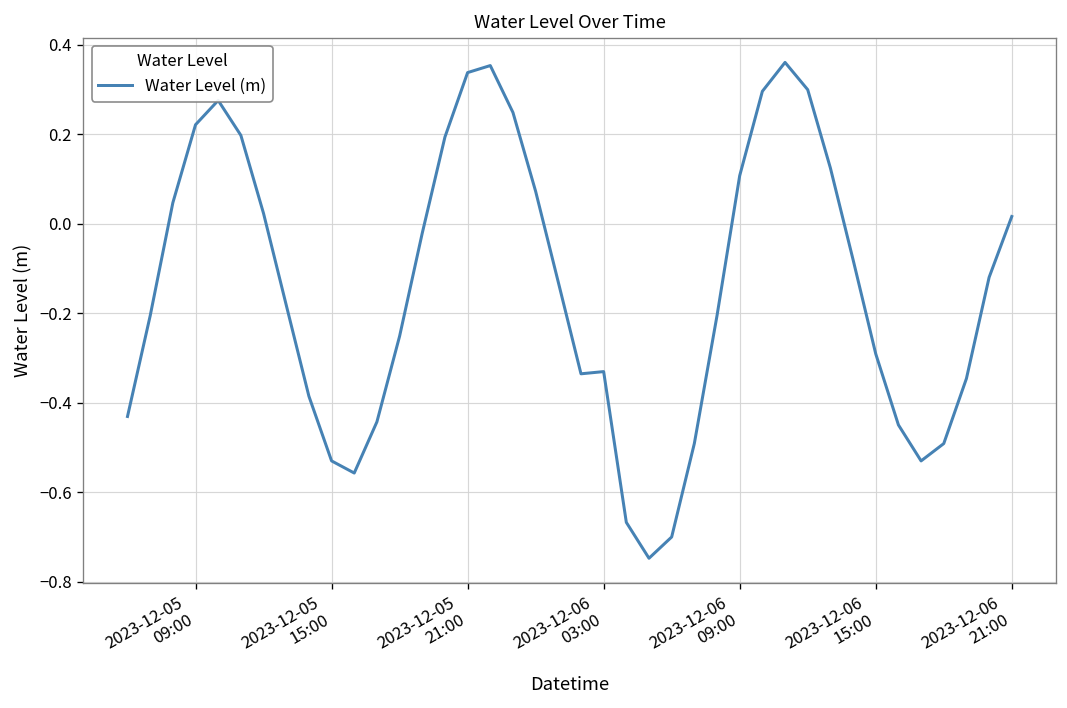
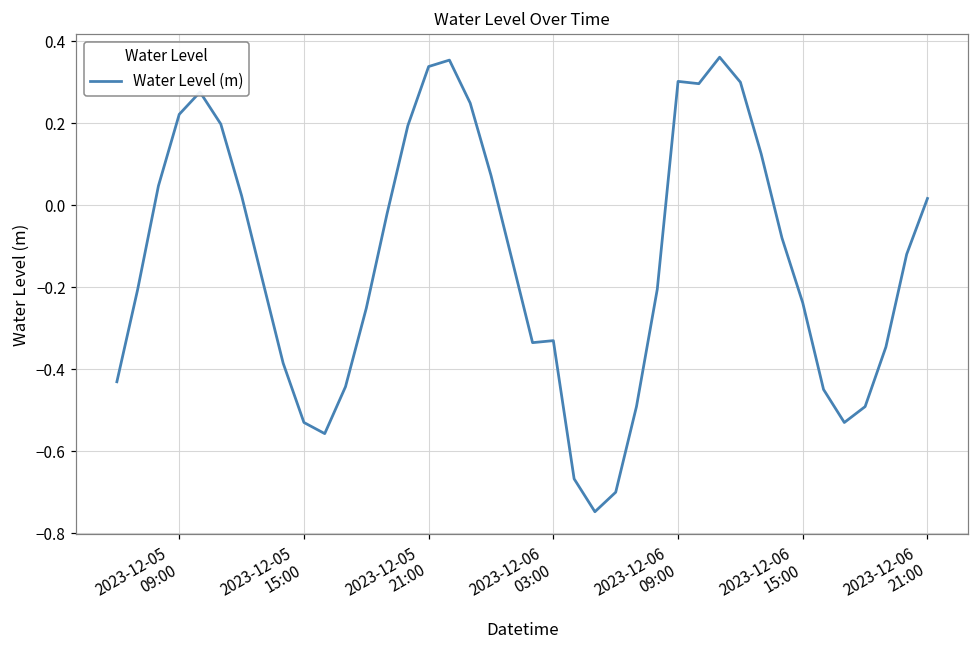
2023-12-06 09:00: 0.11 -> 0.30
2023-12-06 15:00: -0.29 -> -0.24
